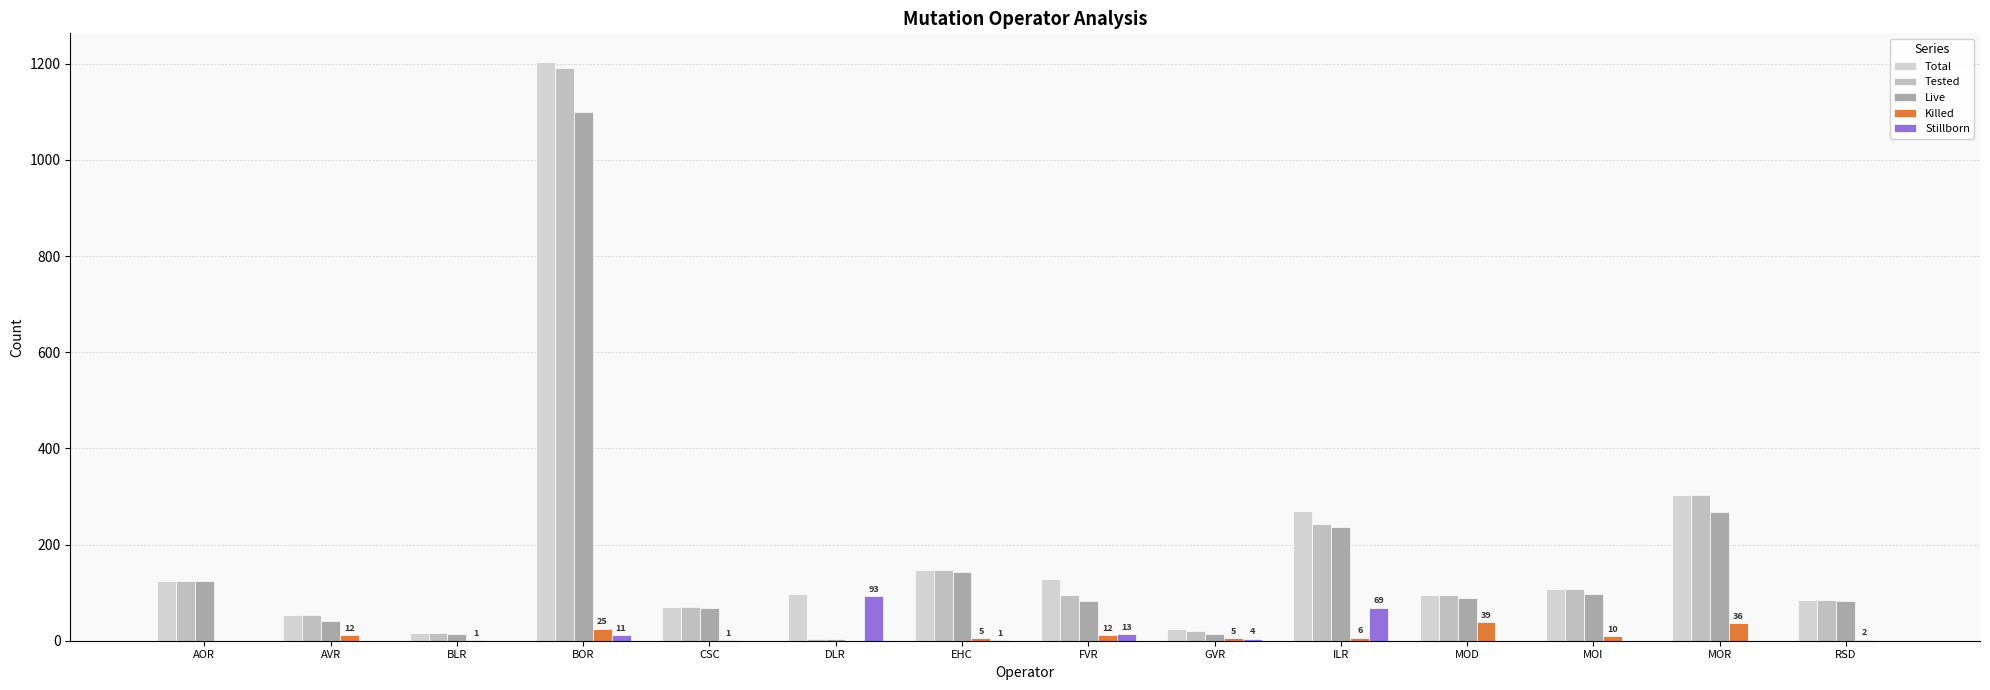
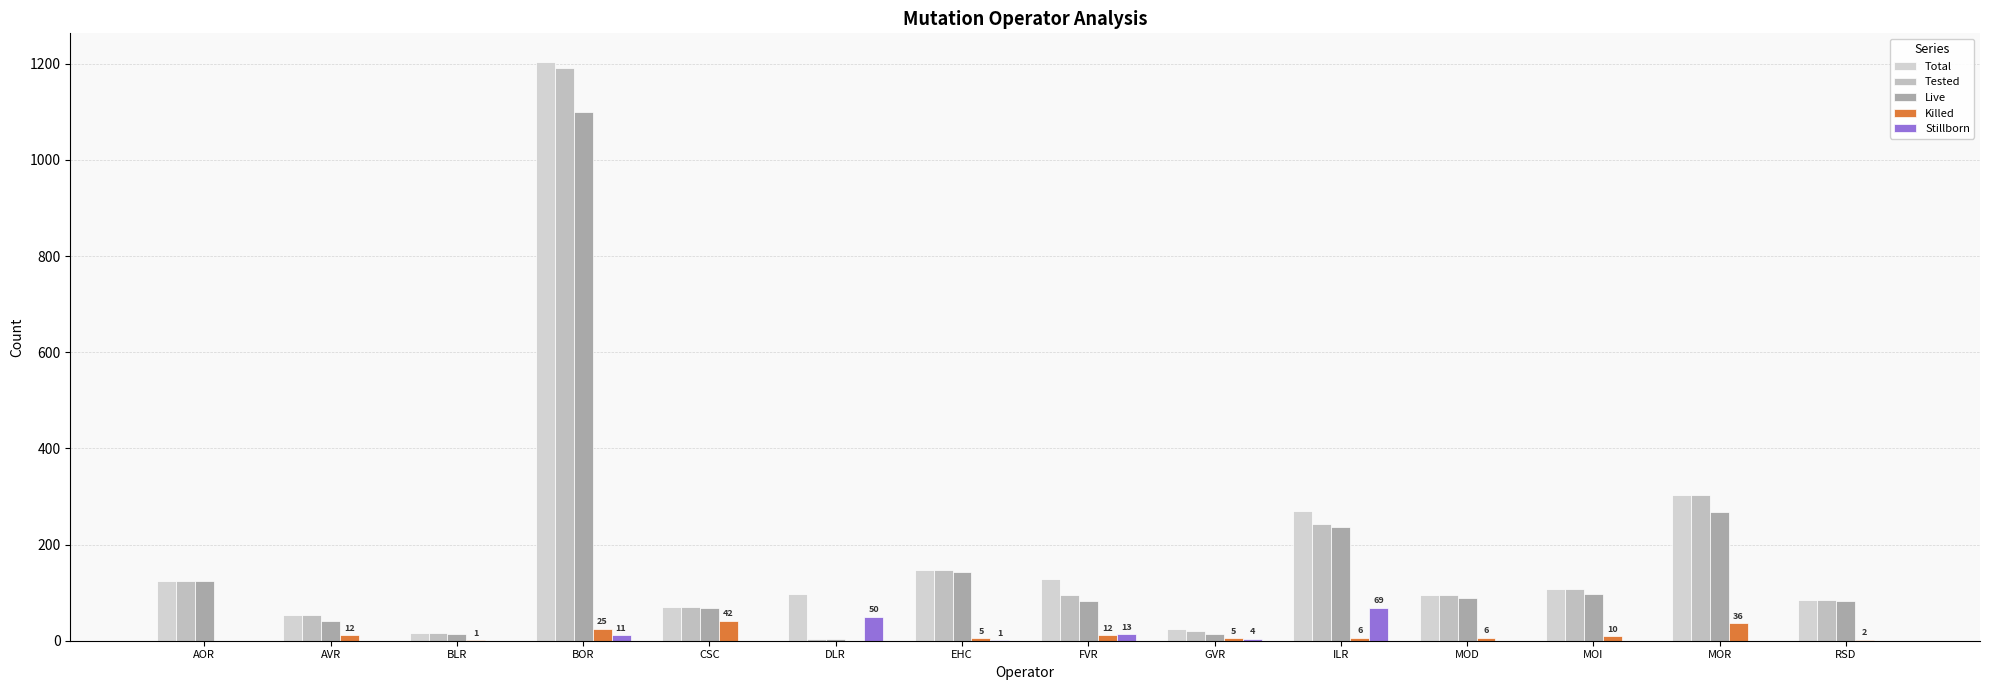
Killed, CSC: 1 -> 42
Stillborn, DLR: 93 -> 50
Killed, MOD: 39 -> 6
